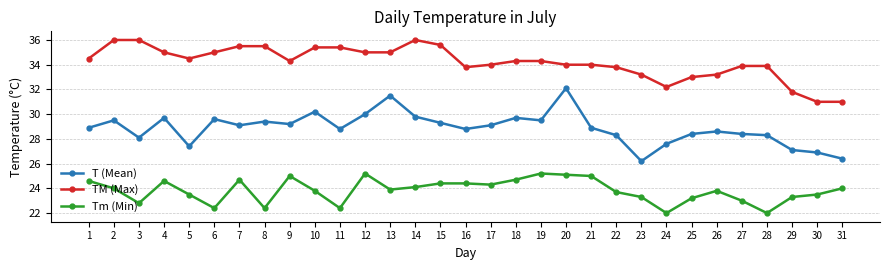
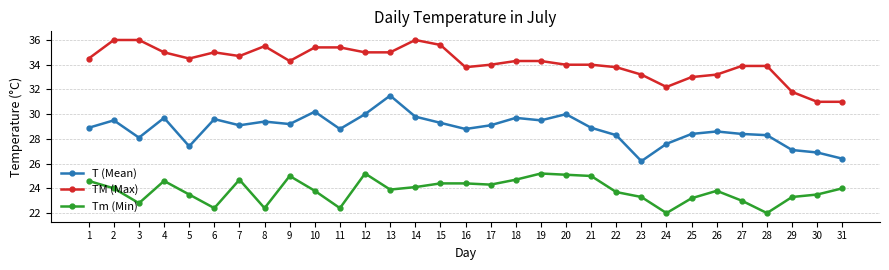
TM (Max), 7: 35.5 -> 34.7
T (Mean), 20: 32.1 -> 30.0
